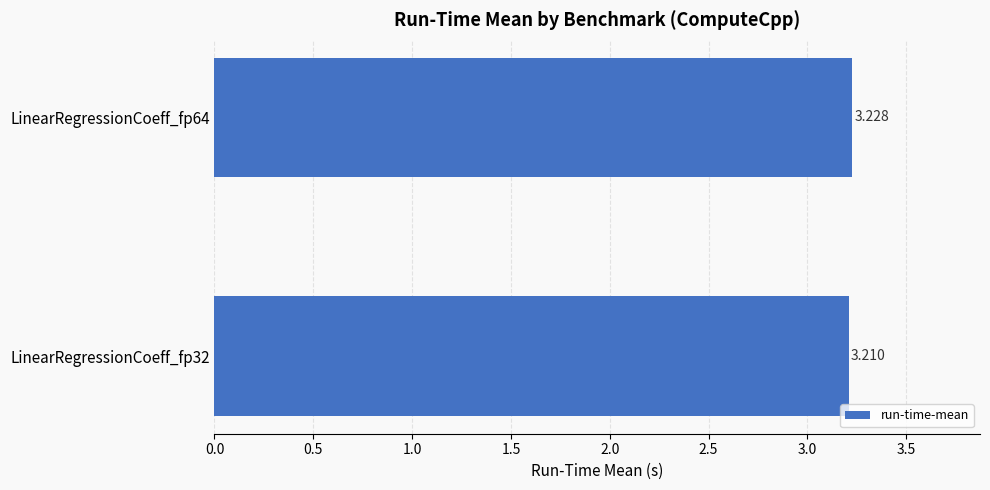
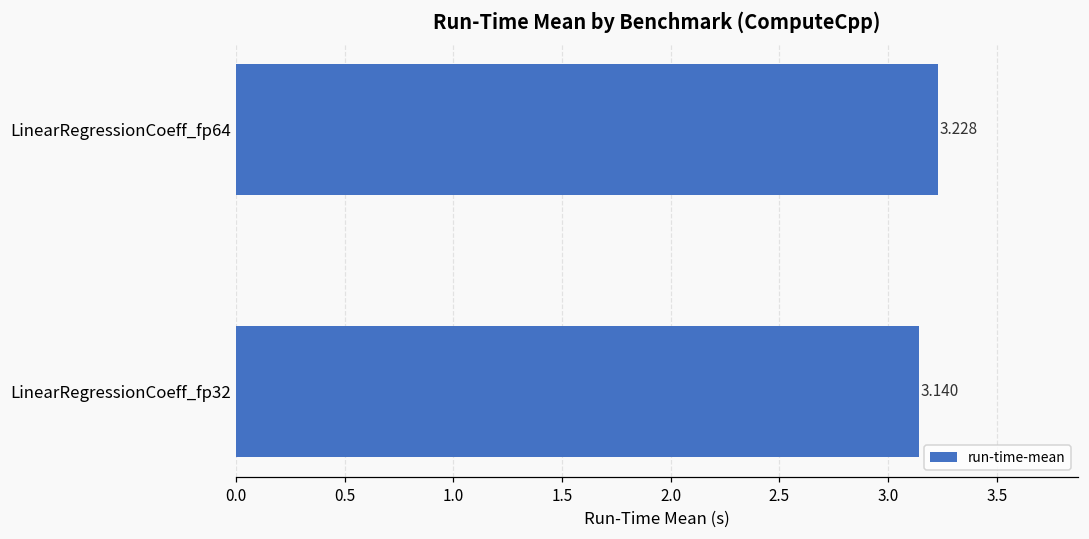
LinearRegressionCoeff_fp32: 3.210 -> 3.140
